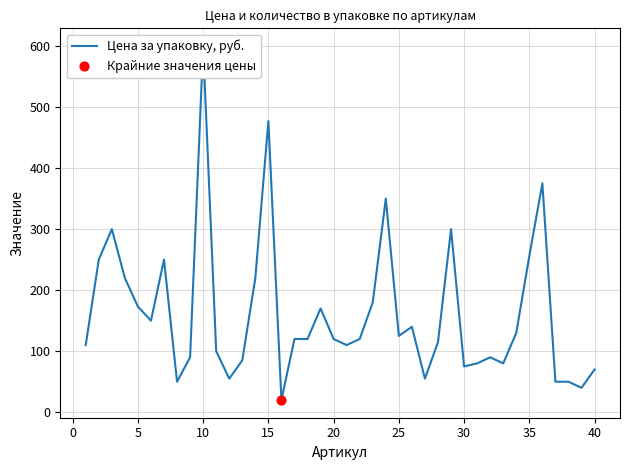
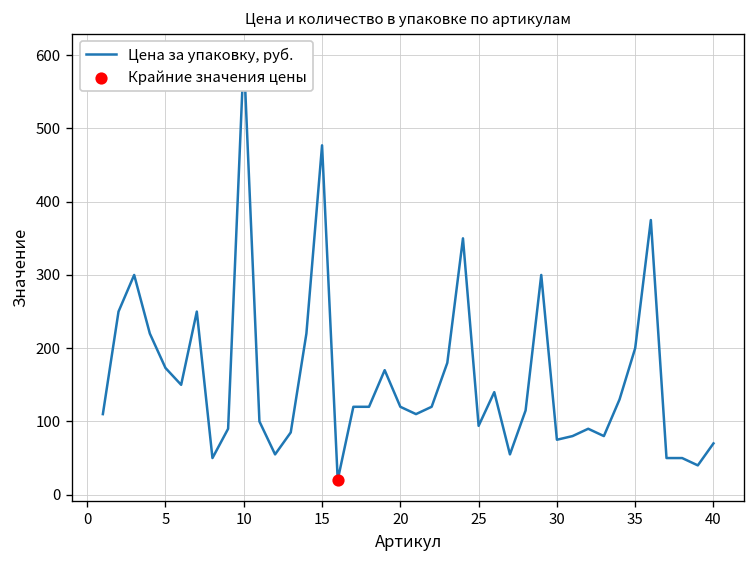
Цена за упаковку, руб., 25: 130 -> 90
Цена за упаковку, руб., 35: 260 -> 200
